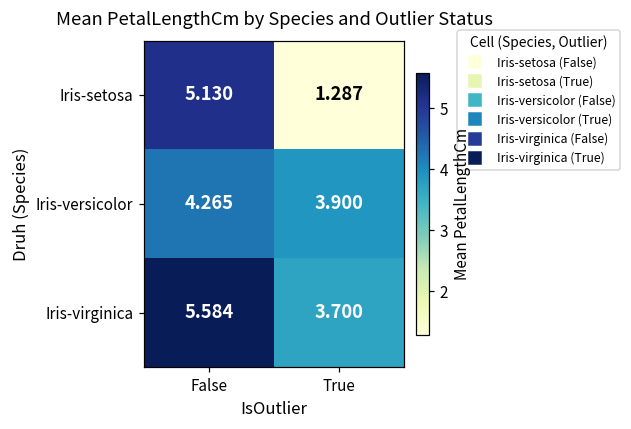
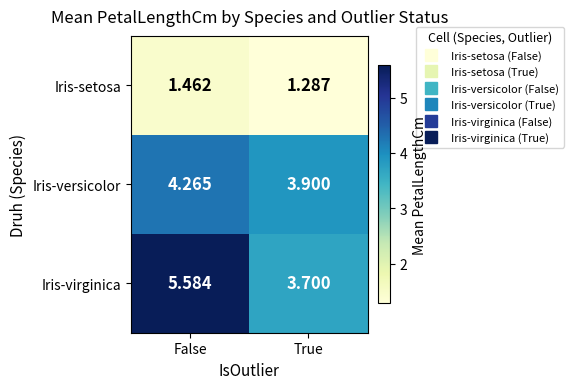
Iris-setosa, False: 5.130 -> 1.462
